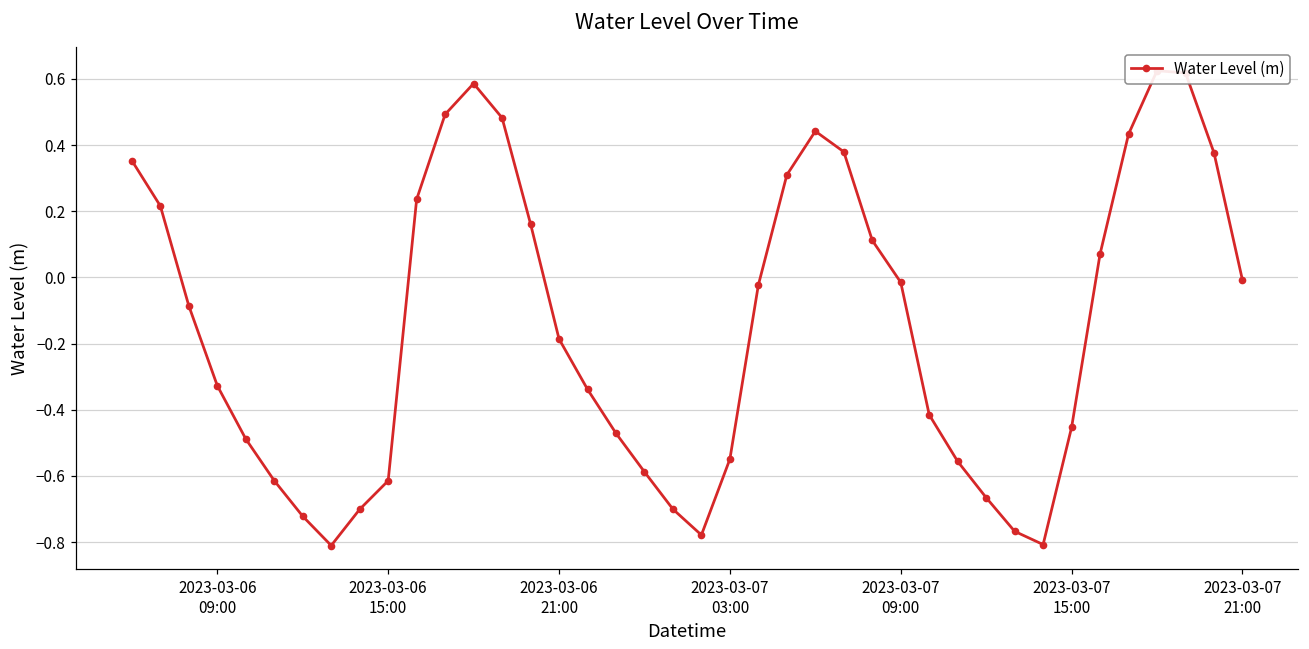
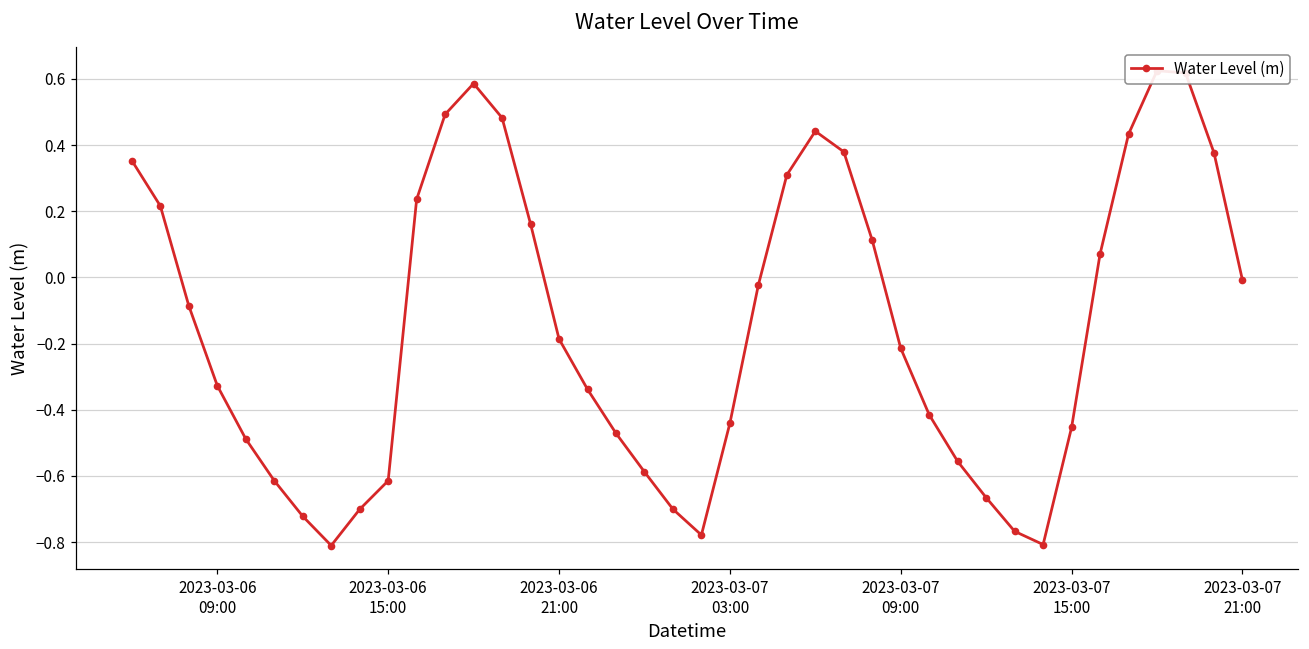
2023-03-07 03:00: -0.55 -> -0.44
2023-03-07 09:00: -0.01 -> -0.21
